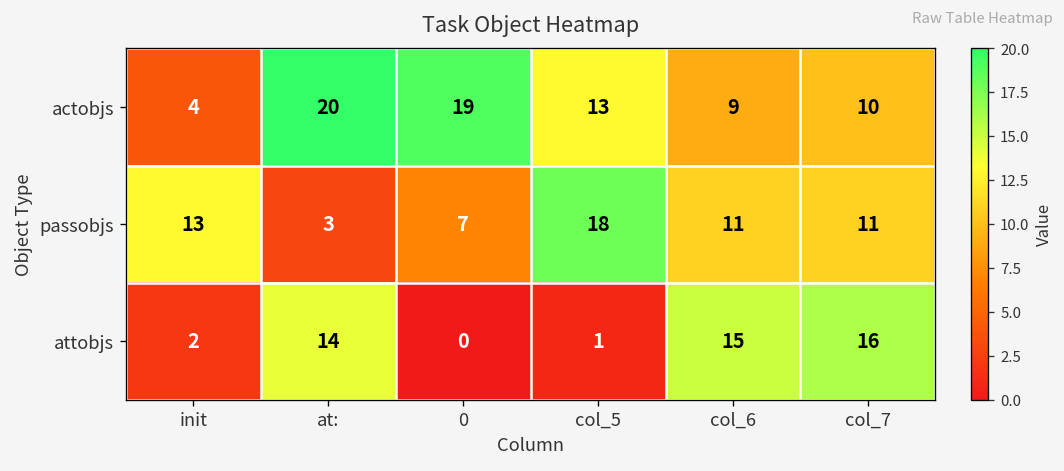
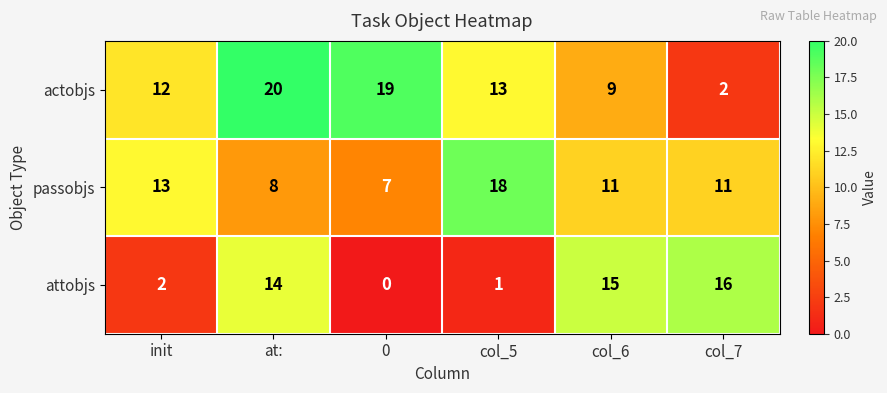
actobjs, init: 4 -> 12
actobjs, col_7: 10 -> 2
passobjs, at:: 3 -> 8
